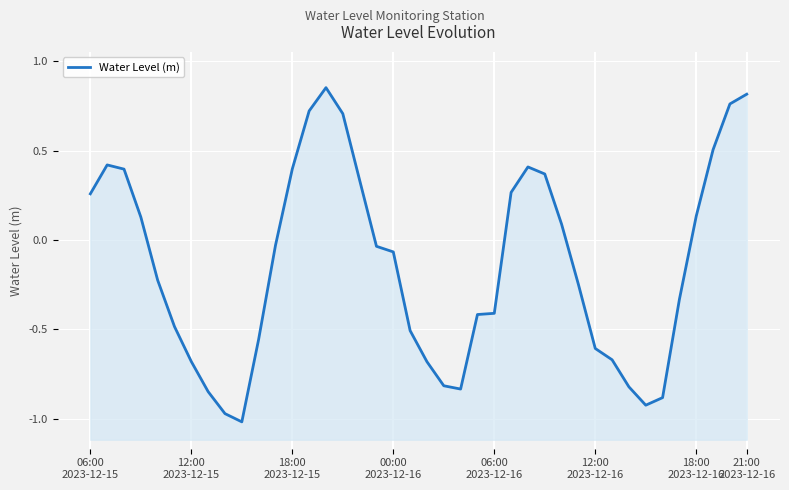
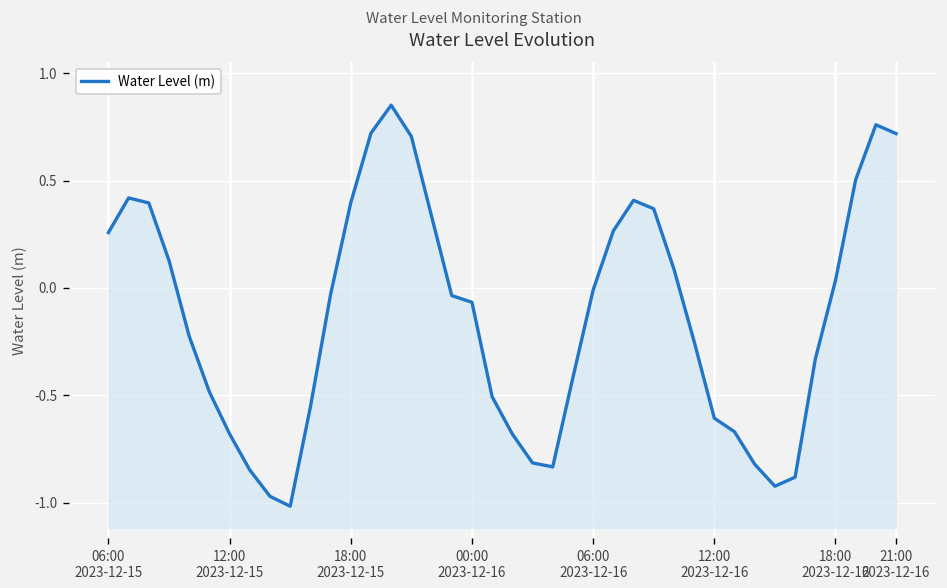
06:00 2023-12-16: -0.41 -> -0.01
18:00 2023-12-16: 0.13 -> 0.04
21:00 2023-12-16: 0.82 -> 0.72
